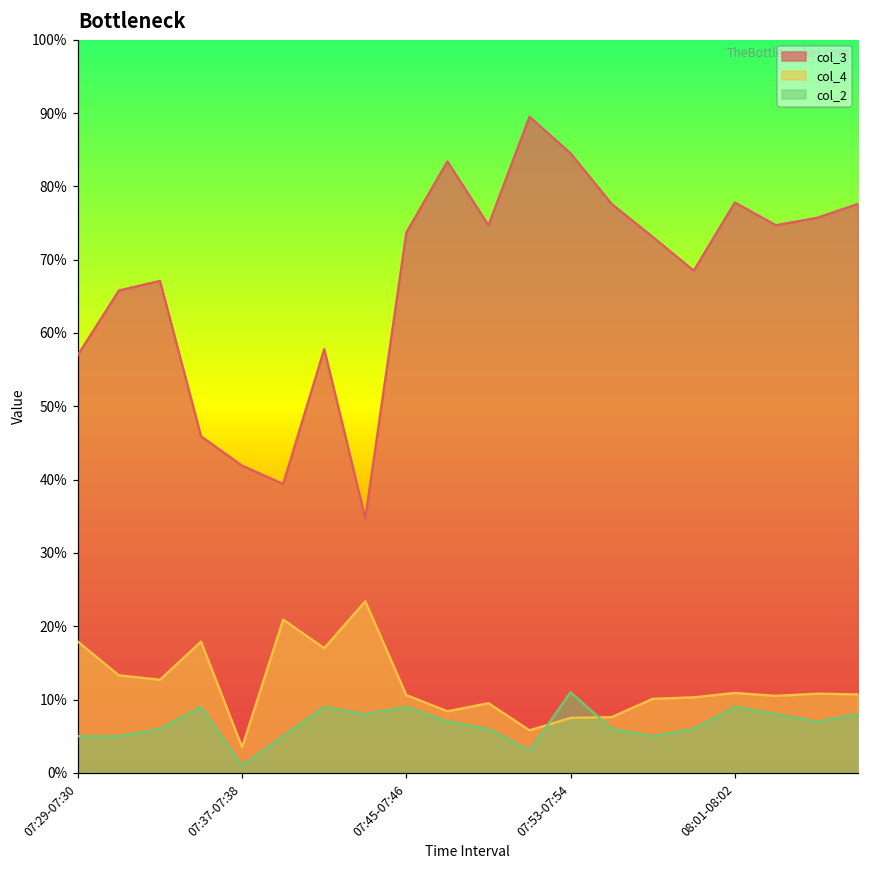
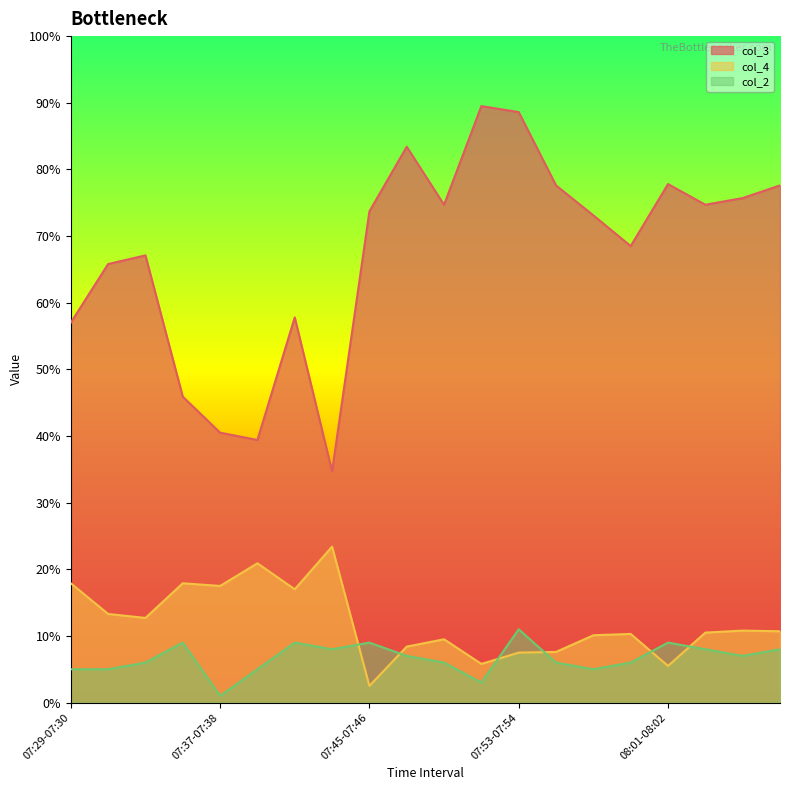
col_3, 07:37-07:38: 42% -> 41%
col_4, 07:37-07:38: 4% -> 18%
col_4, 07:45-07:46: 11% -> 3%
col_3, 07:53-07:54: 85% -> 89%
col_4, 08:01-08:02: 11% -> 6%
